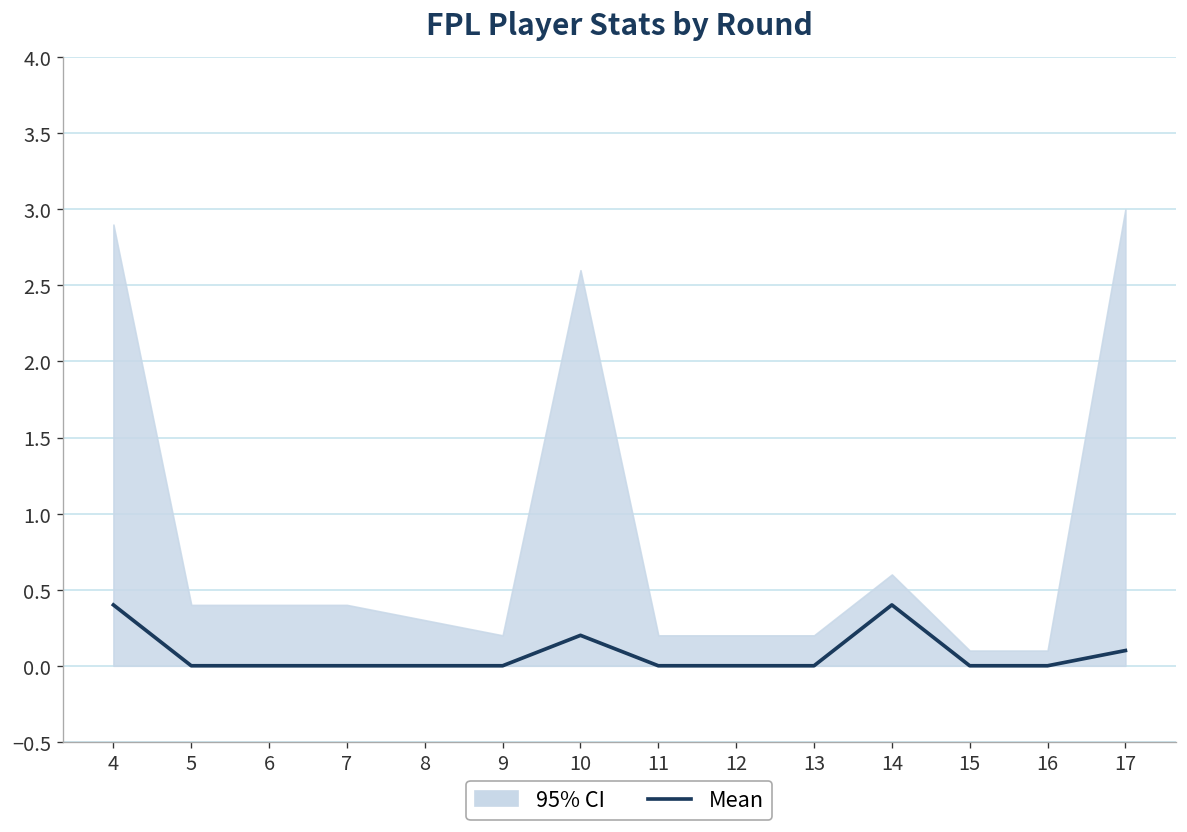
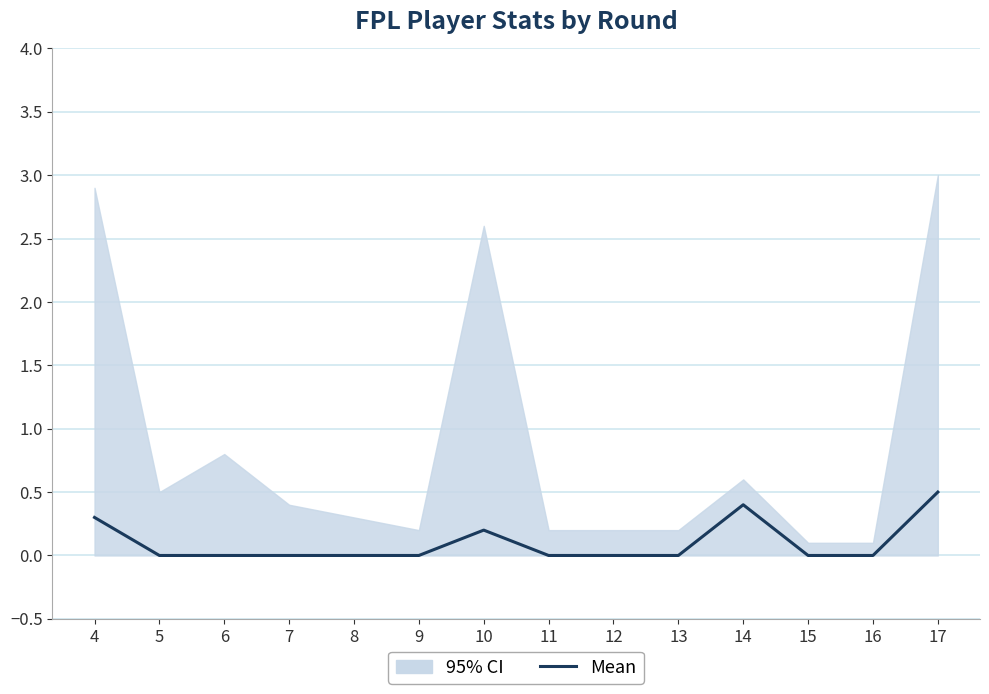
Mean, 4: 0.4 -> 0.3
95% CI, 5: 0.4 -> 0.5
95% CI, 6: 0.4 -> 0.8
Mean, 17: 0.1 -> 0.5
